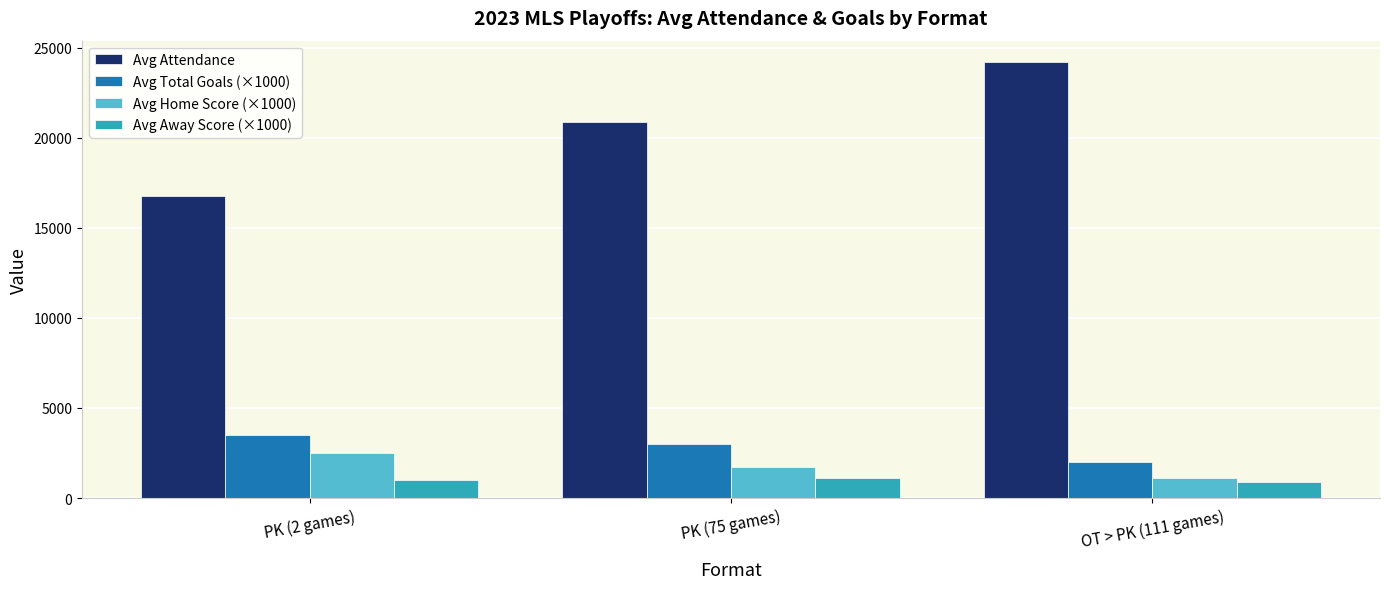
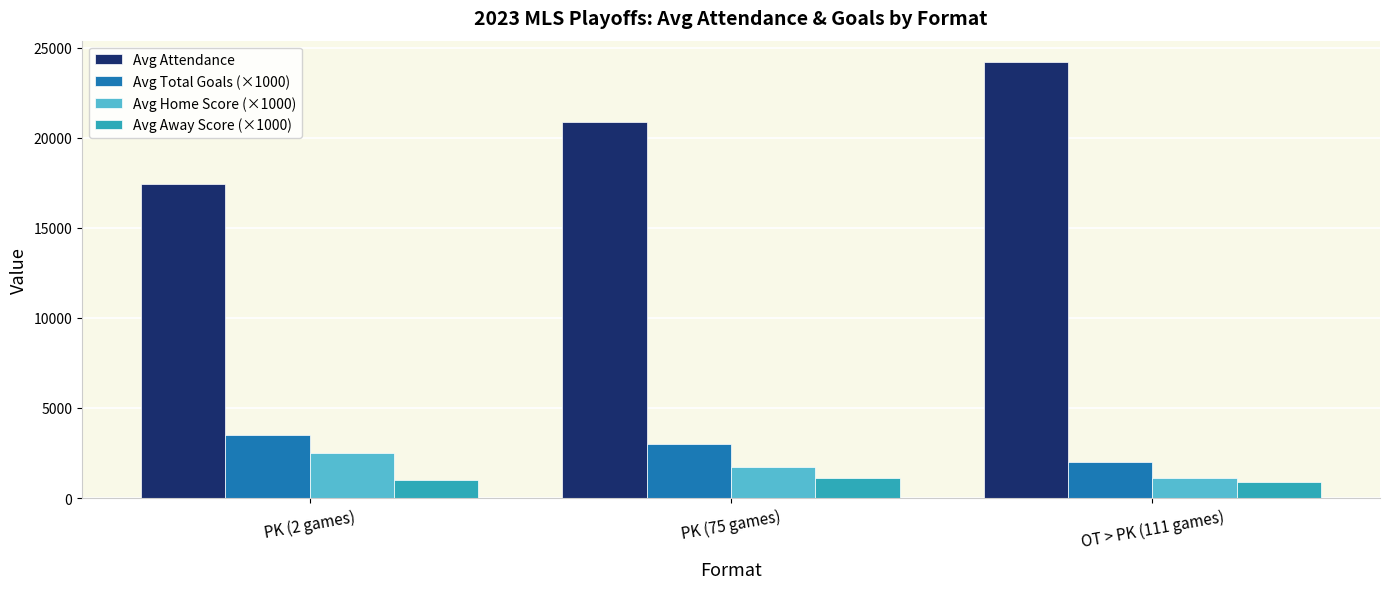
Avg Attendance, PK (2 games): 16800 -> 17400
